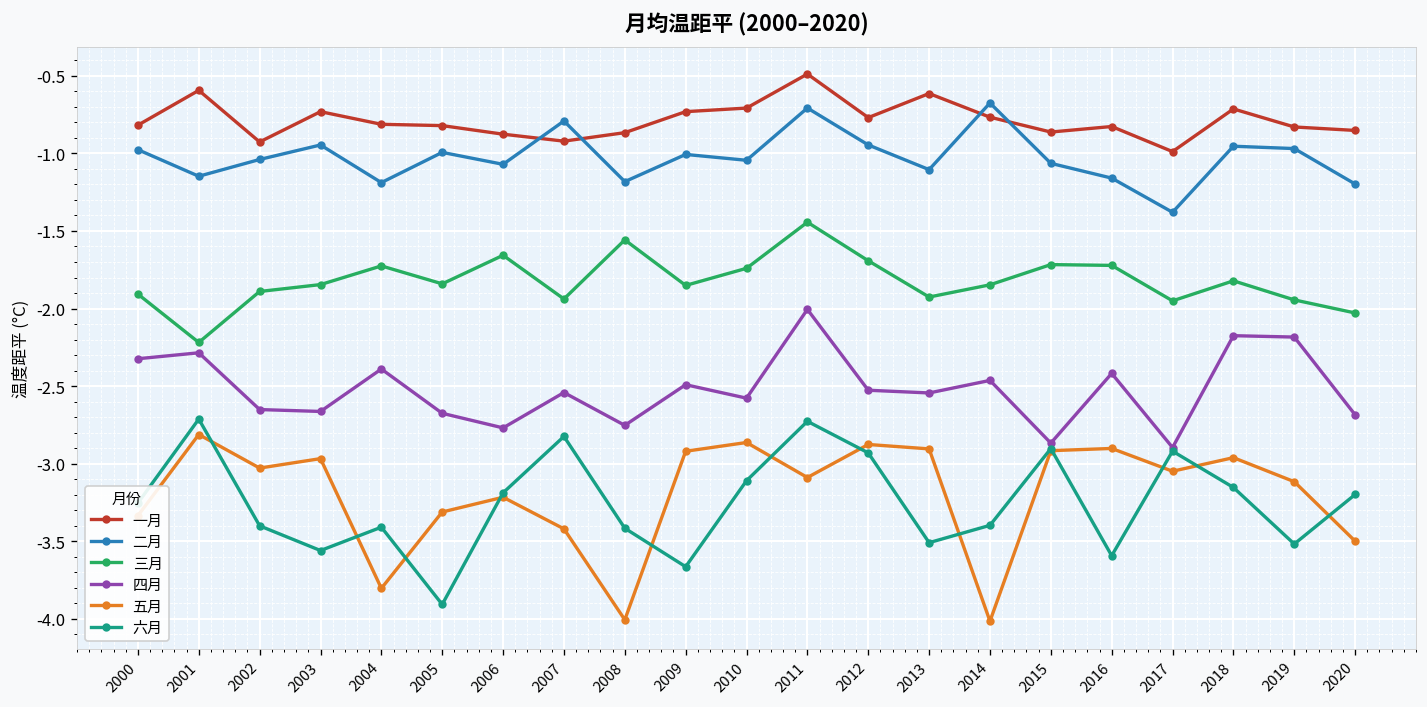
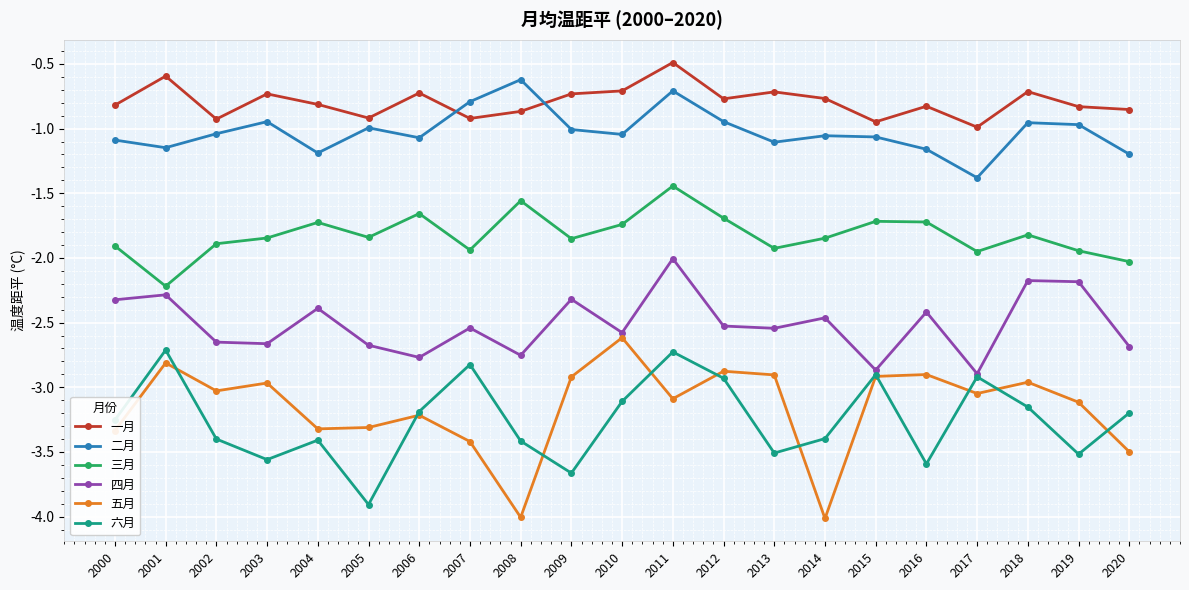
二月, 2000: -0.98 -> -1.09
五月, 2004: -3.80 -> -3.32
一月, 2005: -0.82 -> -0.92
一月, 2006: -0.88 -> -0.72
二月, 2008: -1.18 -> -0.62
四月, 2009: -2.49 -> -2.32
五月, 2010: -2.86 -> -2.62
一月, 2013: -0.61 -> -0.72
二月, 2014: -0.68 -> -1.05
一月, 2015: -0.86 -> -0.95
